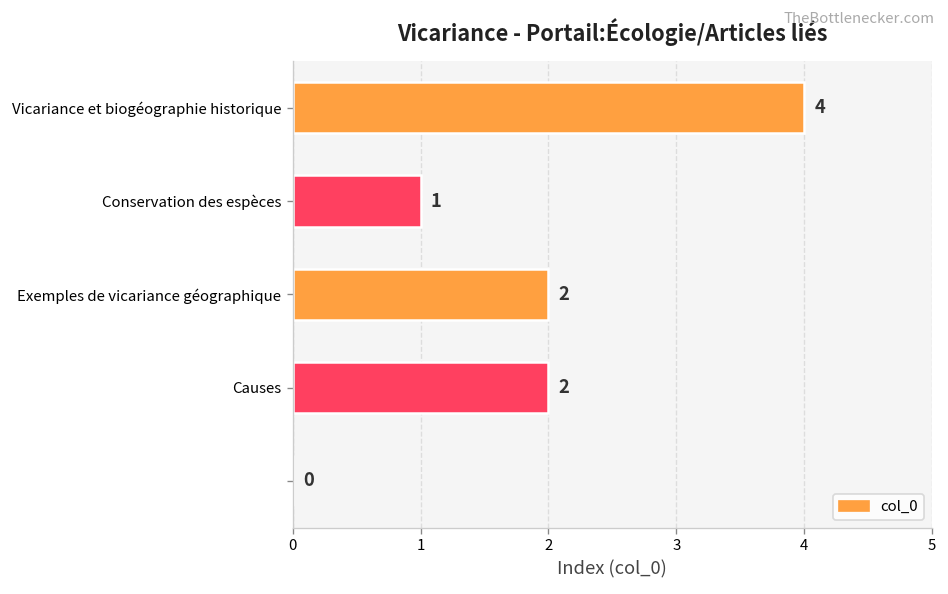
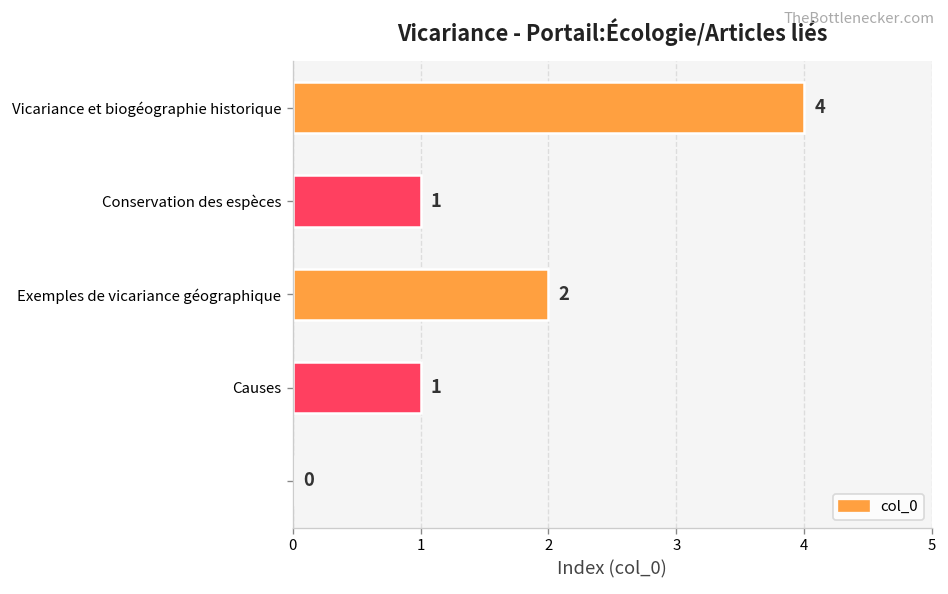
Causes: 2 -> 1
